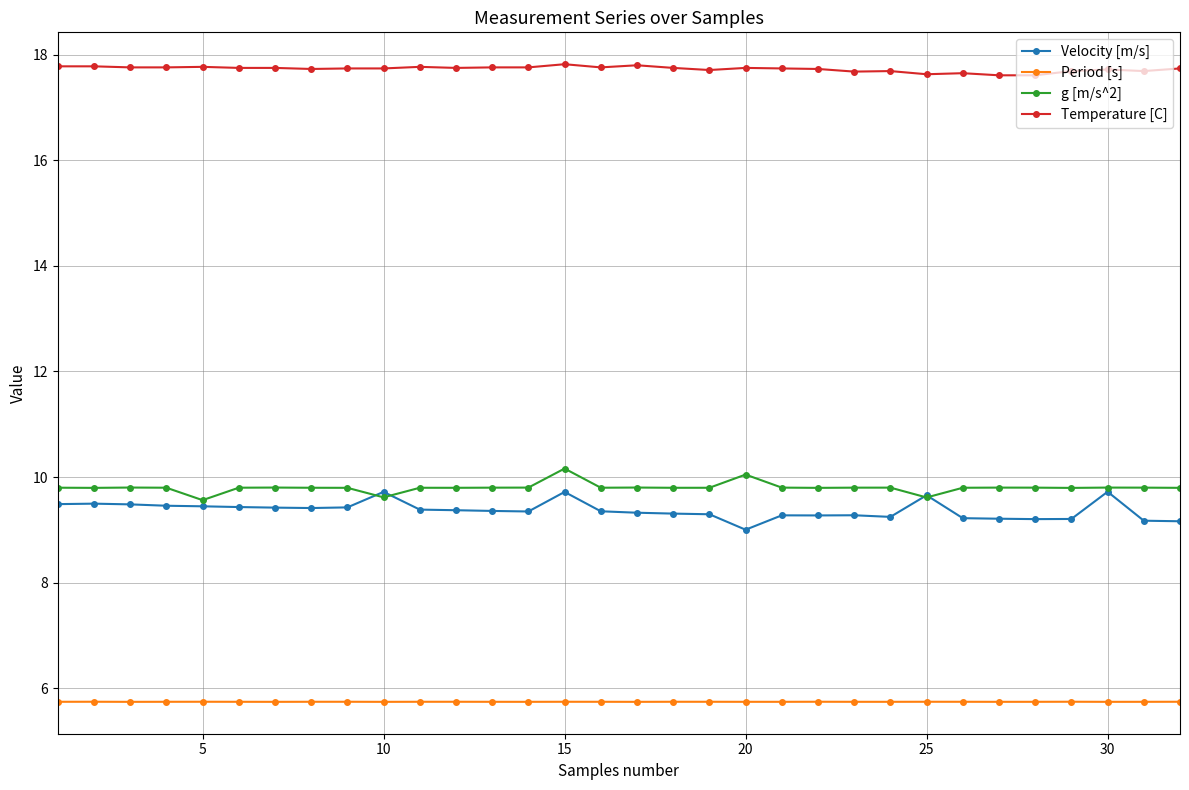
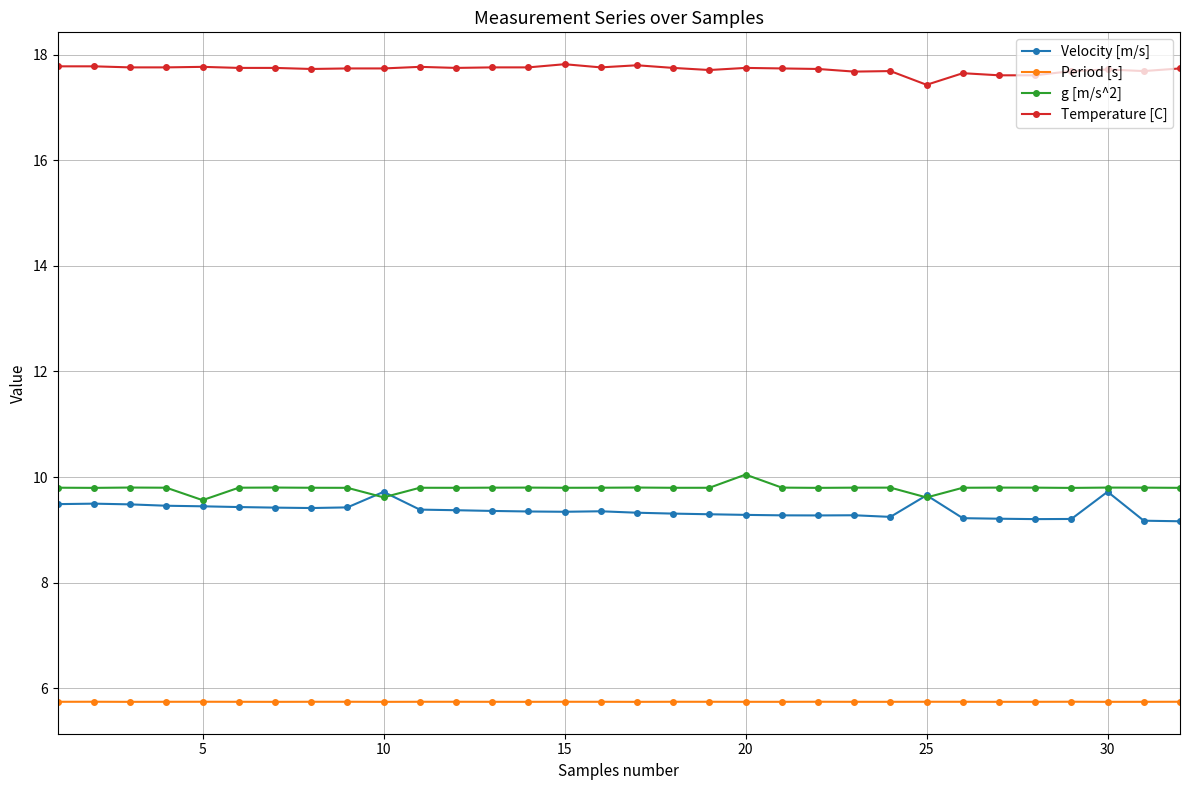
Velocity [m/s], 15: 9.7 -> 9.3
g [m/s^2], 15: 10.2 -> 9.8
Velocity [m/s], 20: 9.0 -> 9.3
Temperature [C], 25: 17.6 -> 17.4
